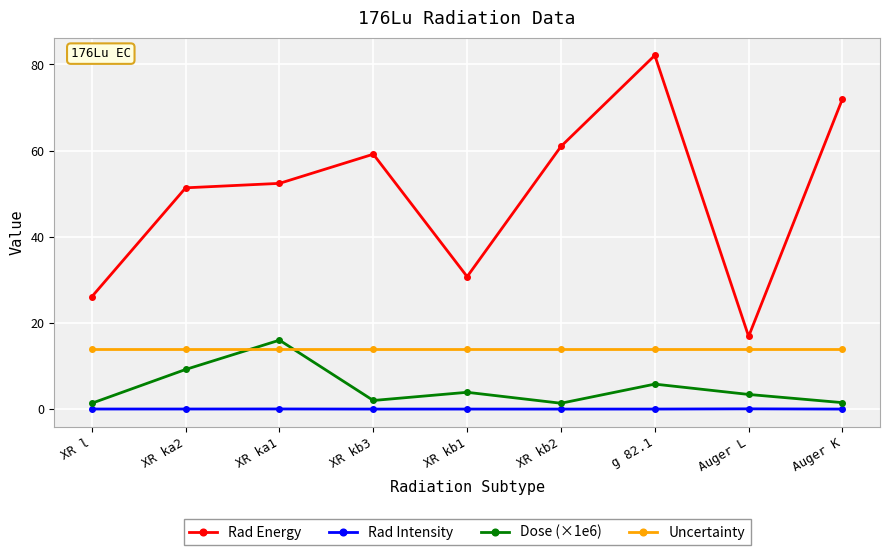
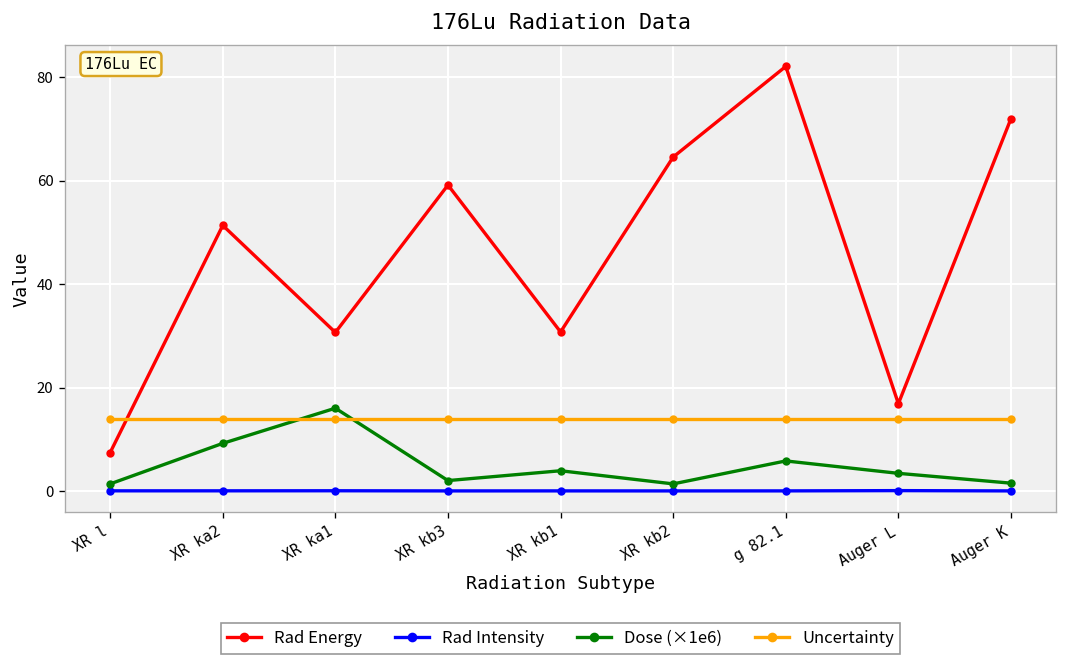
Rad Energy, XR l: 26 -> 7
Rad Energy, XR ka1: 52 -> 31
Rad Energy, XR kb2: 61 -> 65
